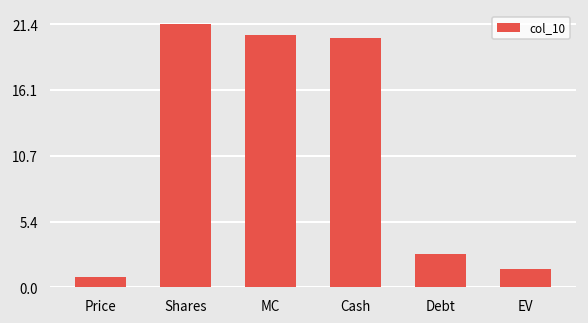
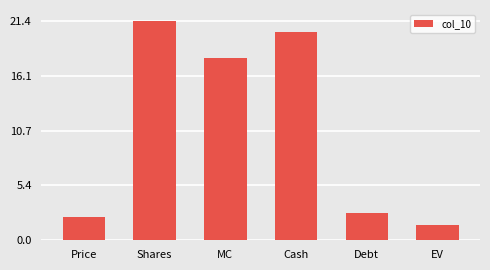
Price: 0.8 -> 2.3
MC: 20.5 -> 17.8
